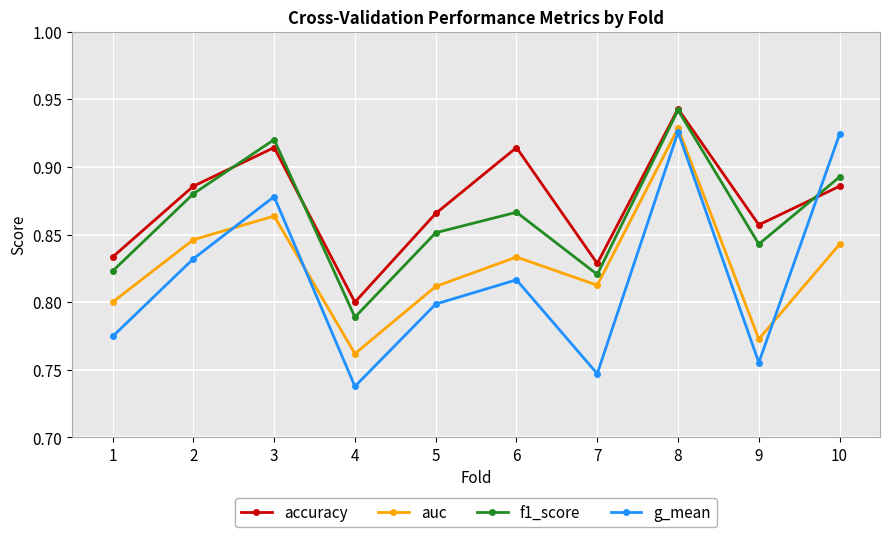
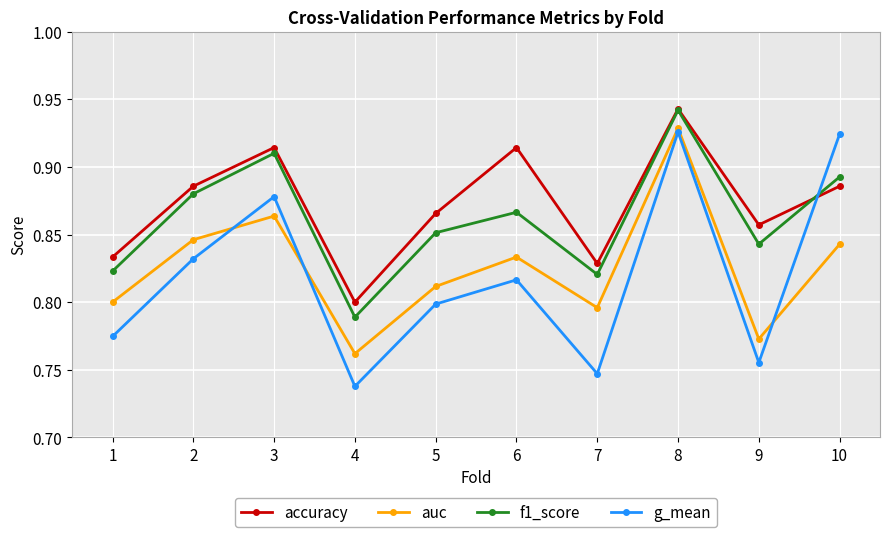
f1_score, 3: 0.920 -> 0.910
auc, 7: 0.813 -> 0.796
